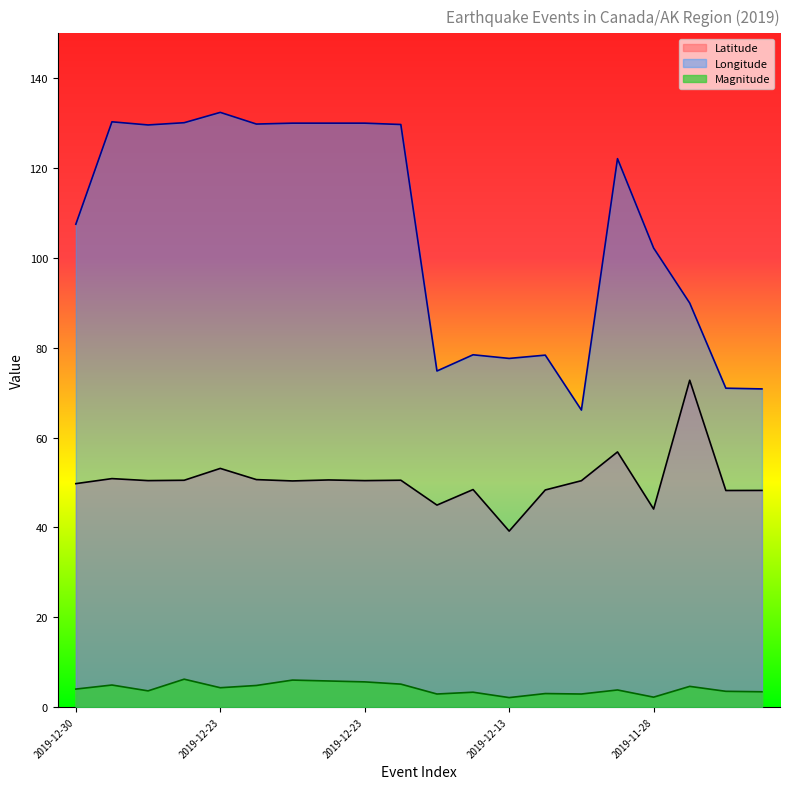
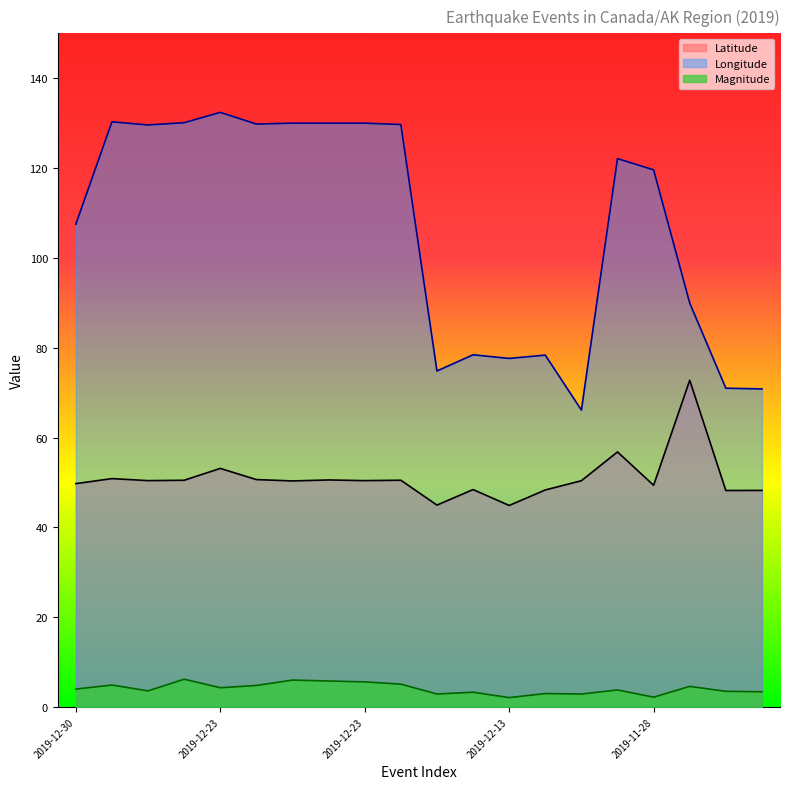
Latitude, 2019-12-13: 39 -> 45
Latitude, 2019-11-28: 44 -> 49
Longitude, 2019-11-28: 102 -> 120
